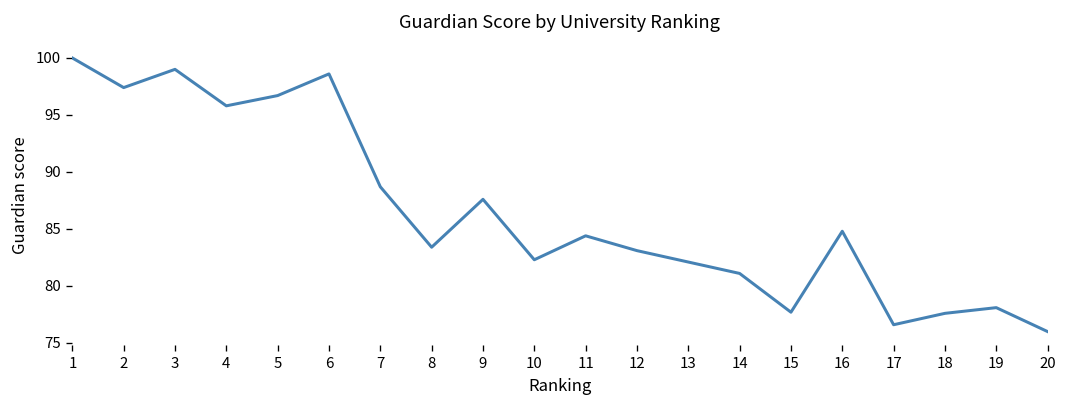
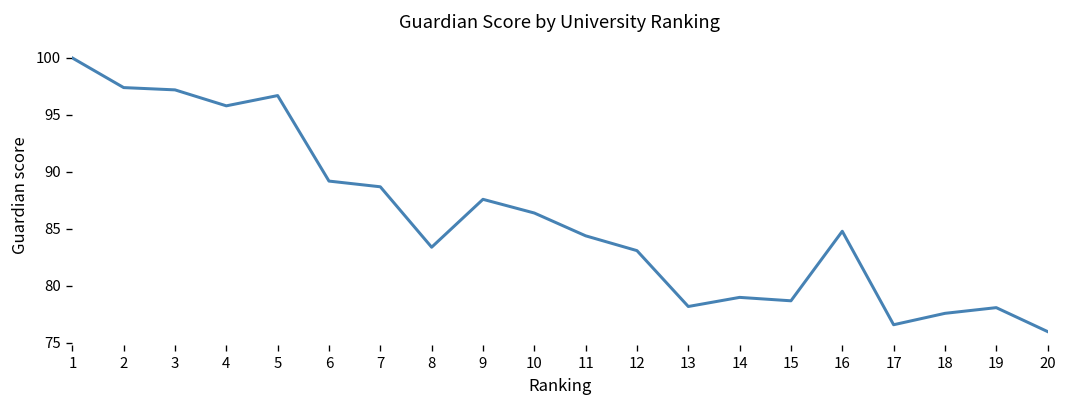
3: 99 -> 97
6: 99 -> 89
10: 82 -> 86
13: 82 -> 78
14: 81 -> 79
15: 78 -> 79
